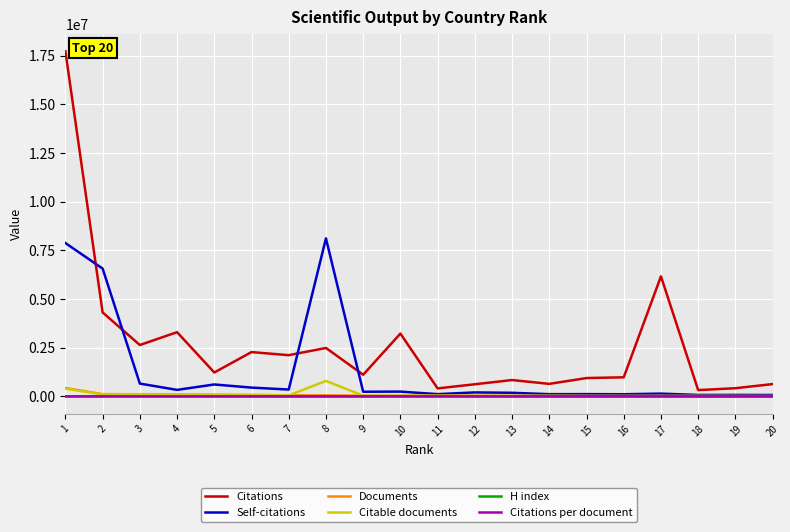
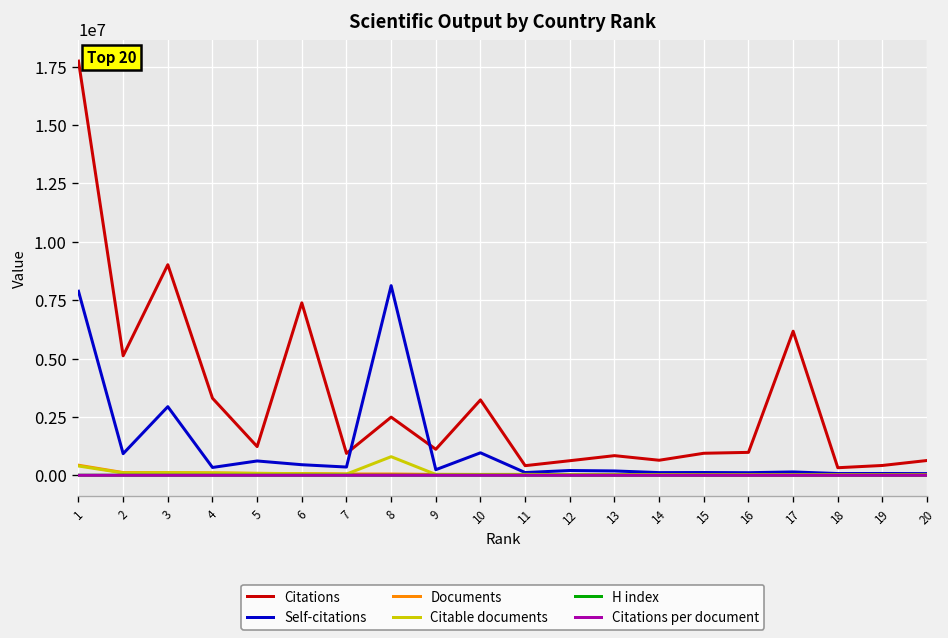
Citations, 2: 4300000 -> 5100000
Self-citations, 2: 6600000 -> 900000
Citations, 3: 2600000 -> 9000000
Self-citations, 3: 700000 -> 2900000
Citations, 6: 2300000 -> 7400000
Citations, 7: 2100000 -> 900000
Self-citations, 10: 200000 -> 1000000
